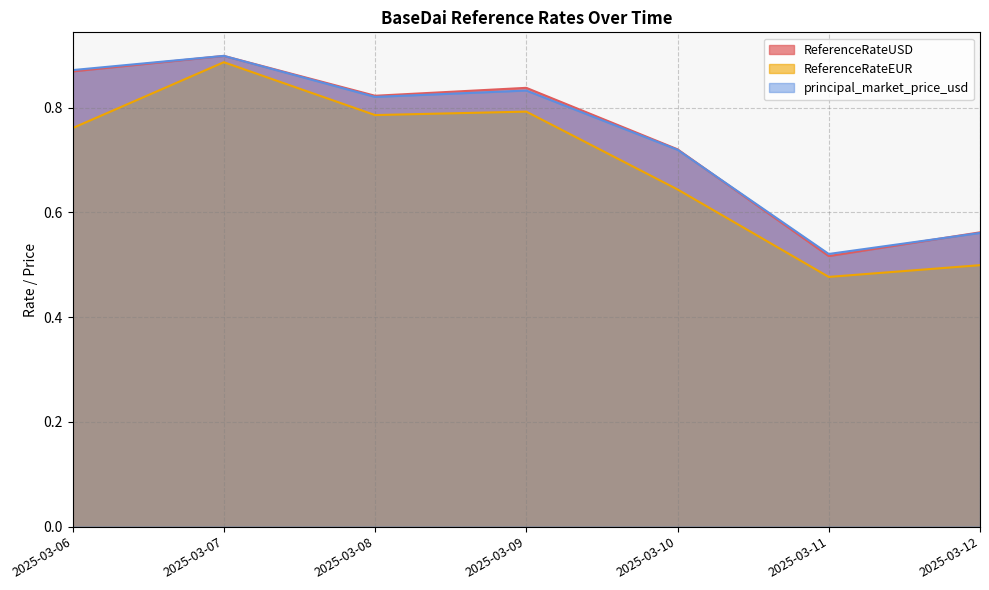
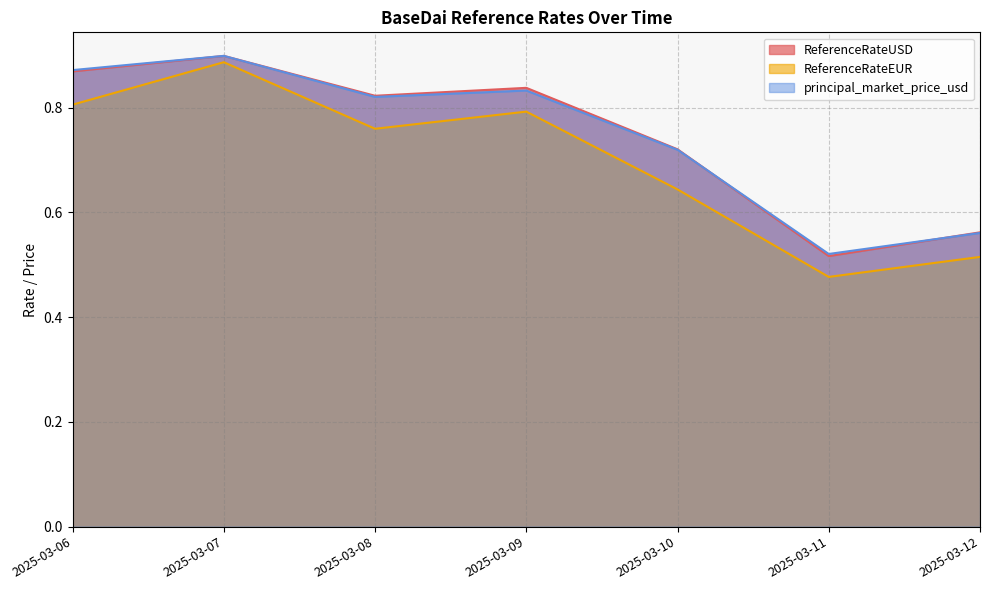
ReferenceRateEUR, 2025-03-06: 0.76 -> 0.81
ReferenceRateEUR, 2025-03-08: 0.79 -> 0.76
ReferenceRateEUR, 2025-03-12: 0.50 -> 0.52
